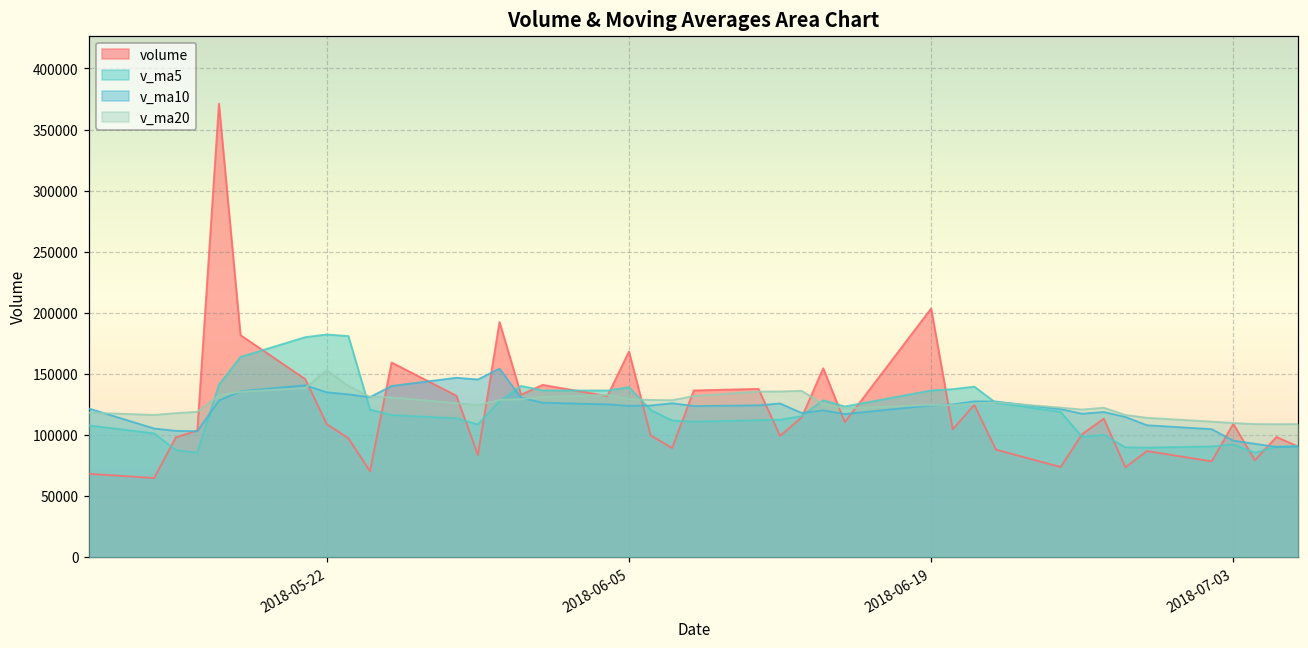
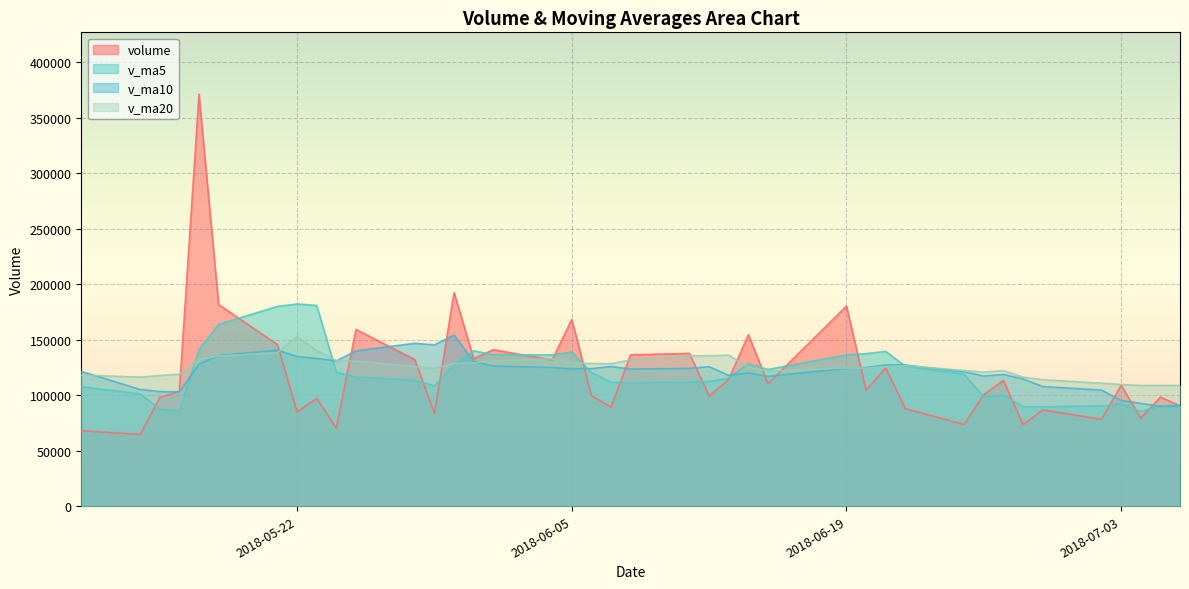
volume, 2018-05-22: 109000 -> 85000
volume, 2018-06-19: 203000 -> 180000
